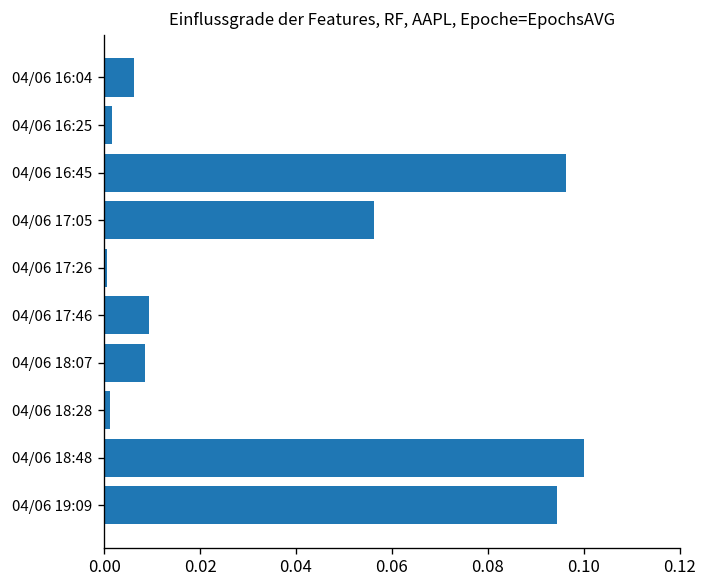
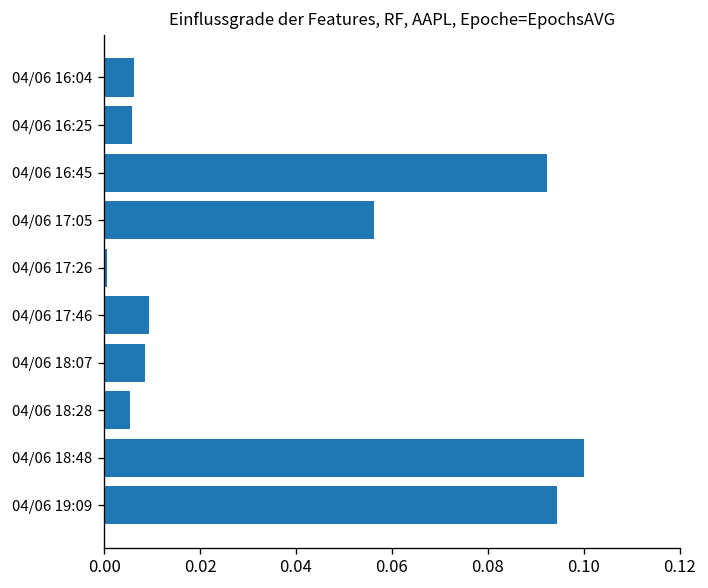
04/06 16:25: 0.002 -> 0.006
04/06 16:45: 0.096 -> 0.092
04/06 18:28: 0.001 -> 0.005
